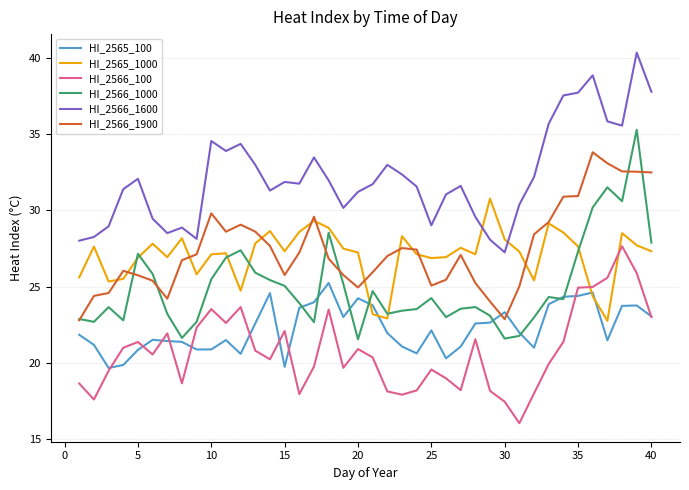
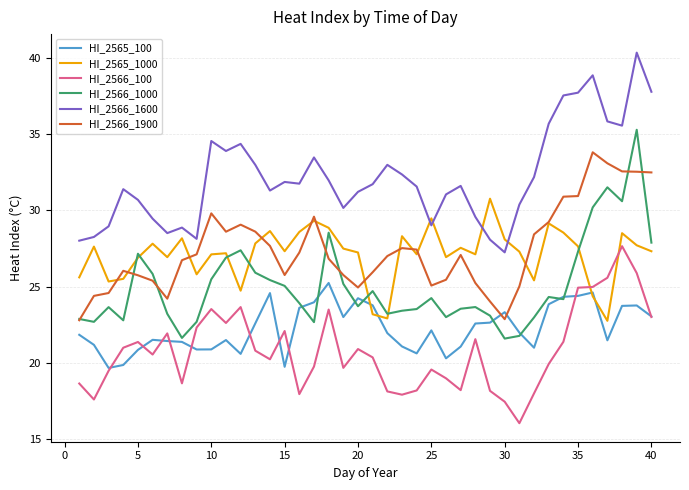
HI_2566_1600, 5: 32.1 -> 30.7
HI_2566_1000, 20: 21.5 -> 23.7
HI_2565_1000, 25: 26.9 -> 29.5
